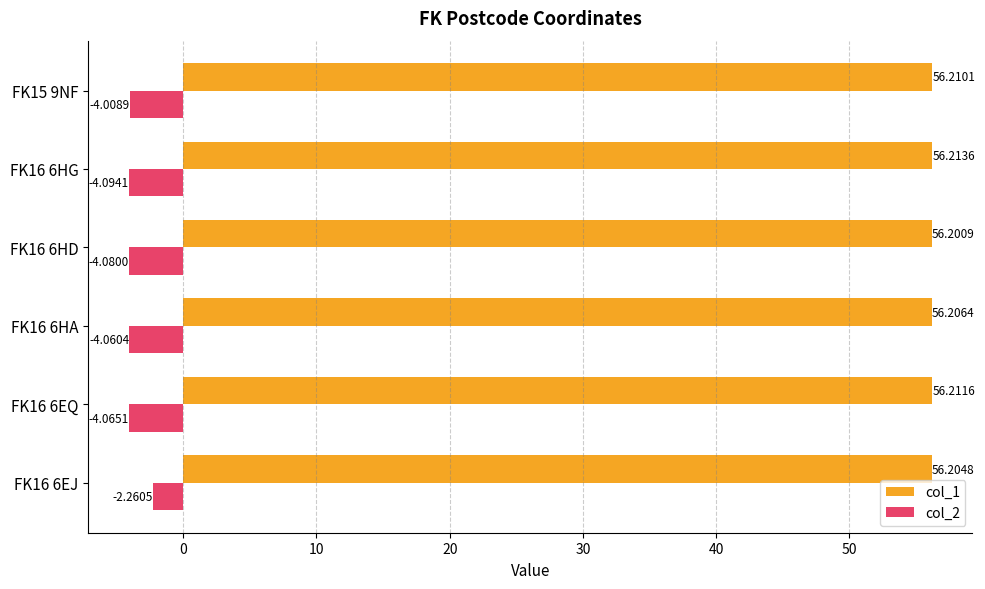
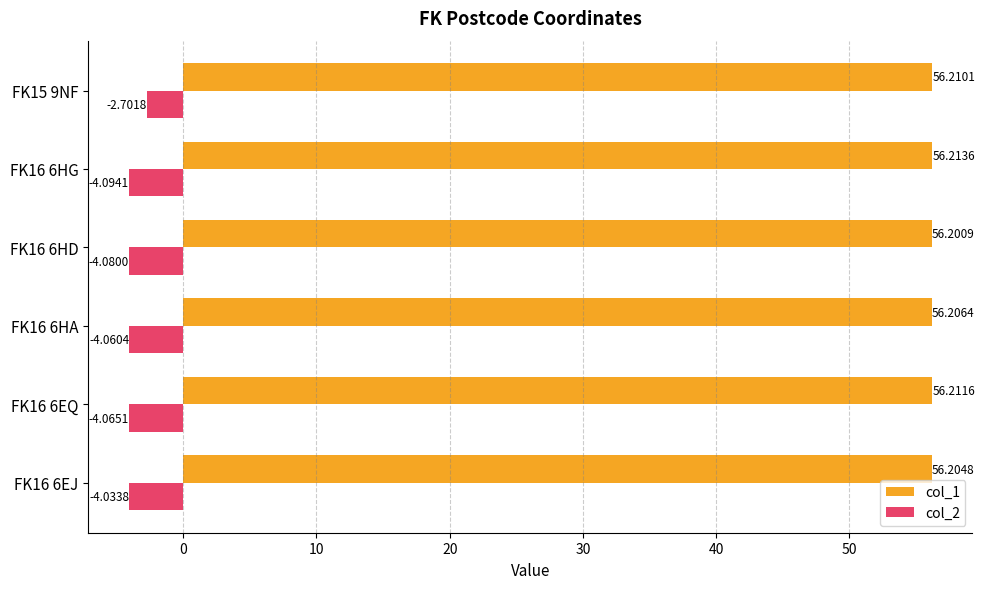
col_2, FK15 9NF: -4.0089 -> -2.7018
col_2, FK16 6EJ: -2.2605 -> -4.0338
